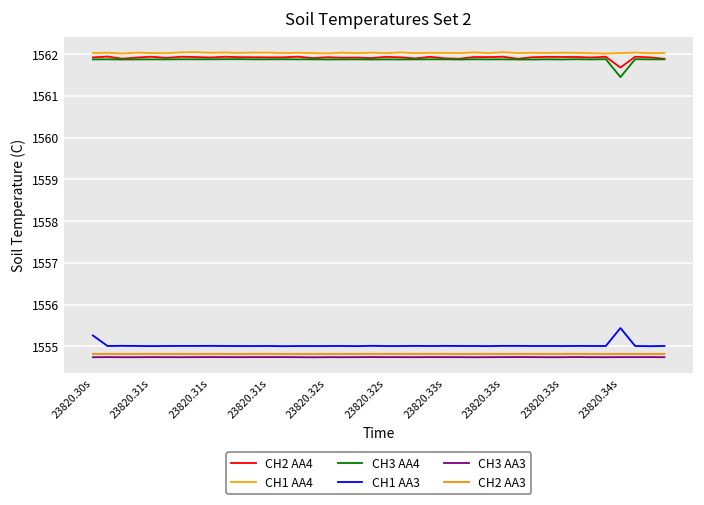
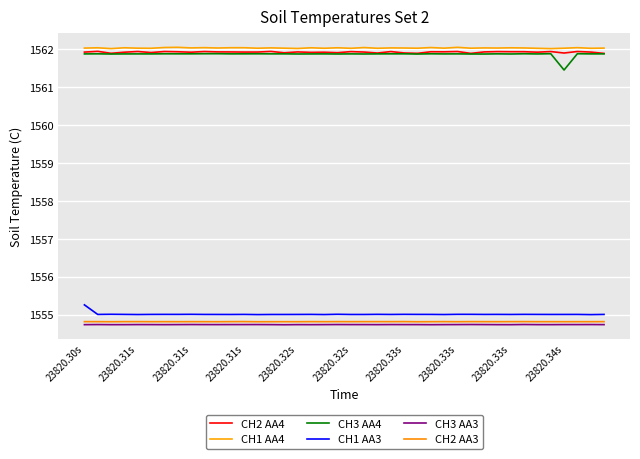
CH2 AA4, 23820.34s: 1561.7 -> 1561.9
CH1 AA3, 23820.34s: 1555.4 -> 1555.0
